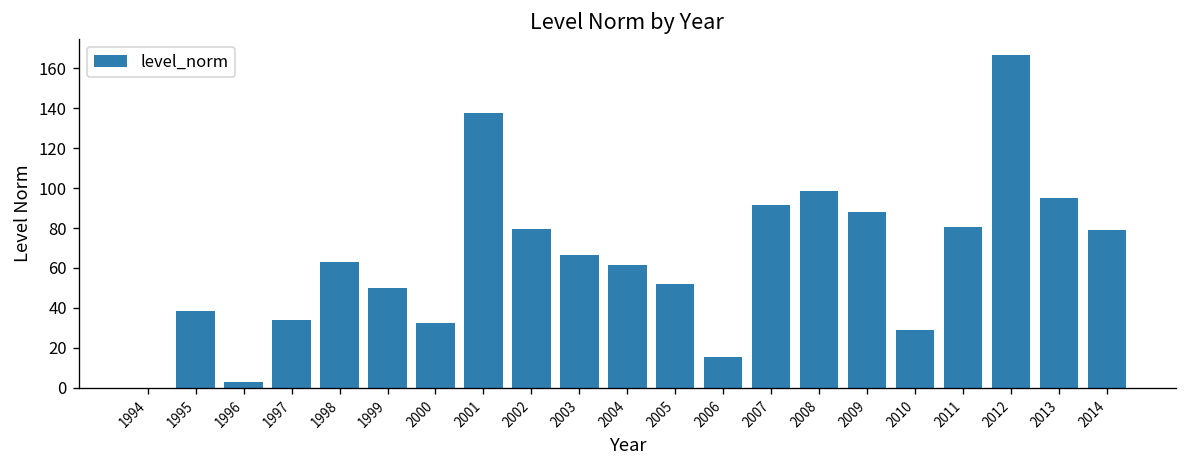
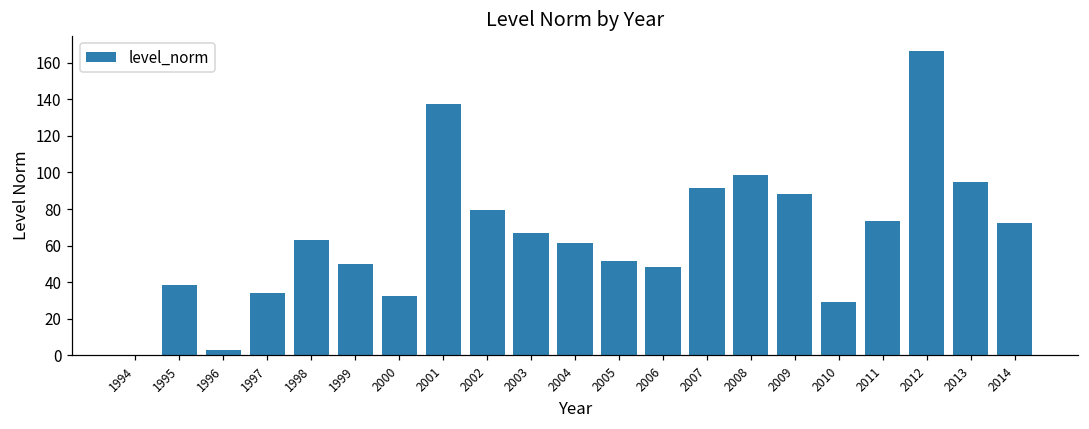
2006: 15 -> 48
2011: 80 -> 73
2014: 79 -> 73
